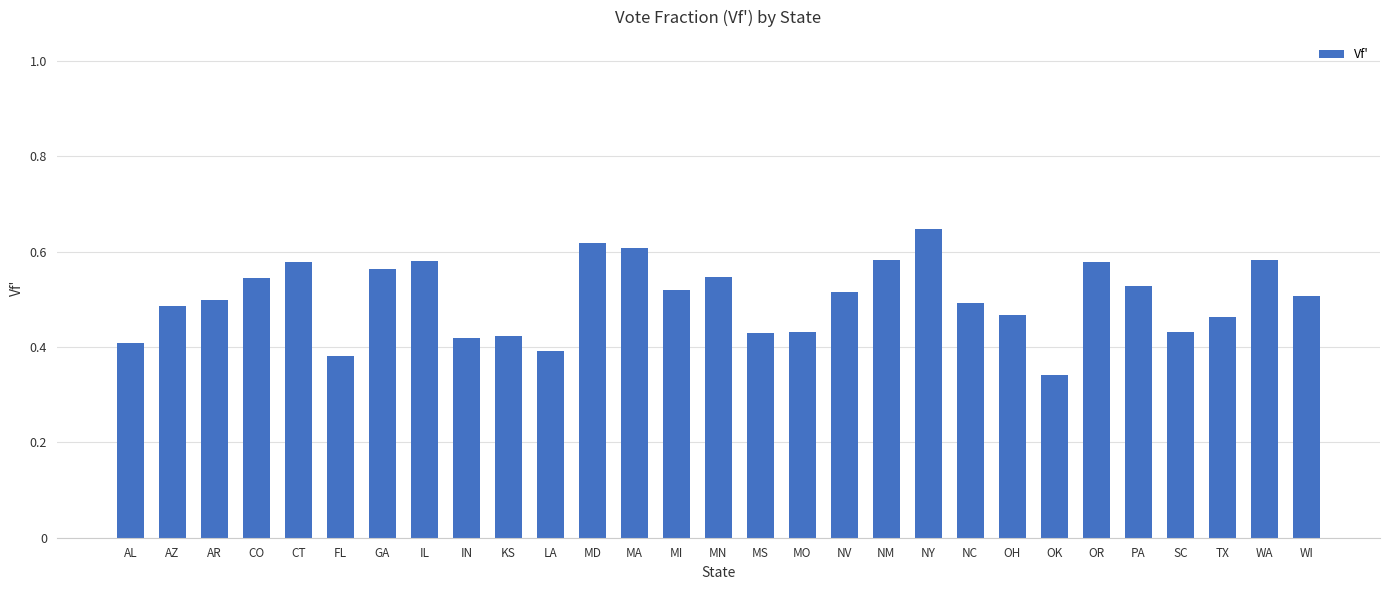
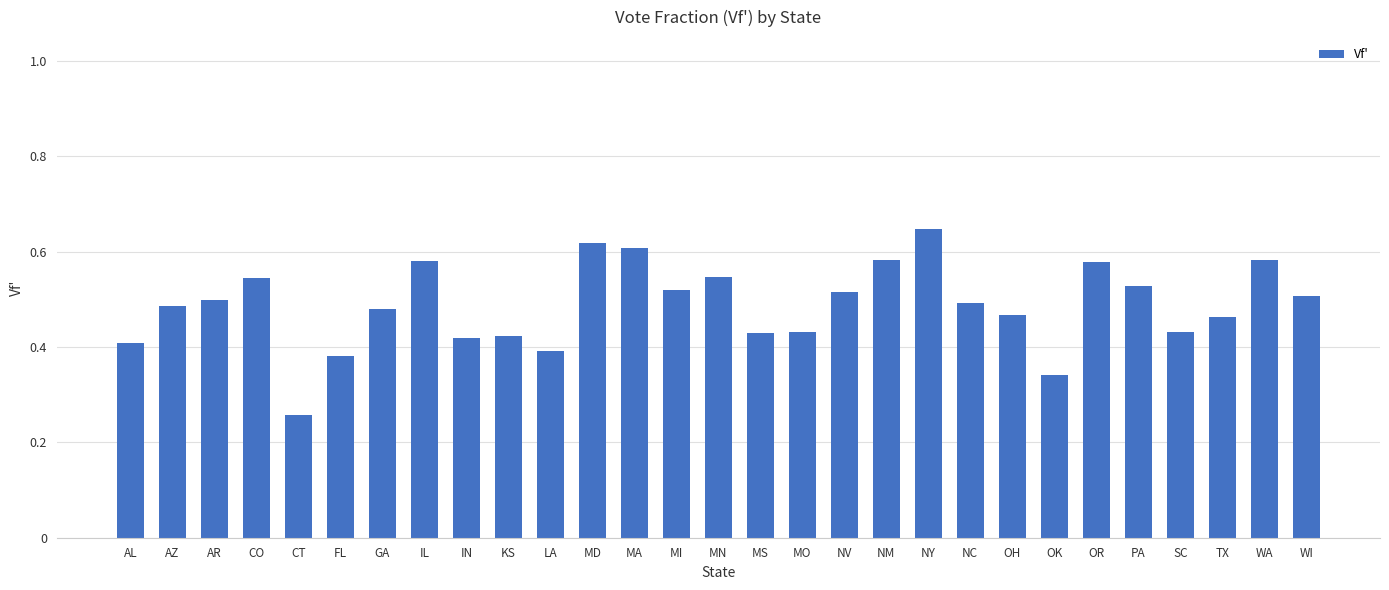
CT: 0.58 -> 0.26
GA: 0.56 -> 0.48
